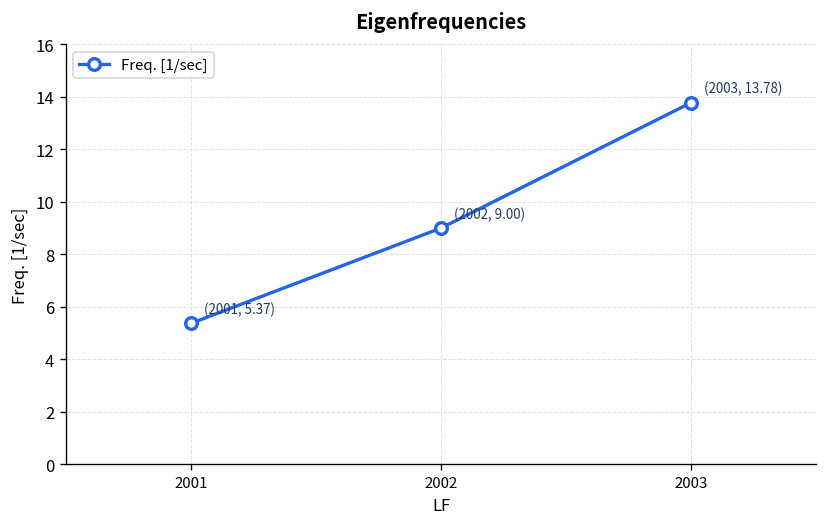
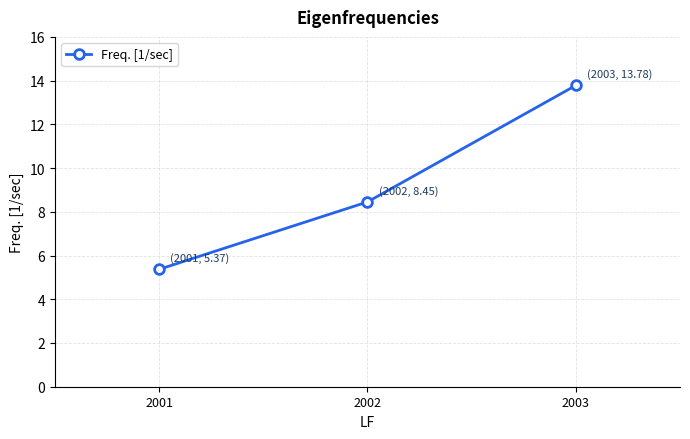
2002: 9.00 -> 8.45
